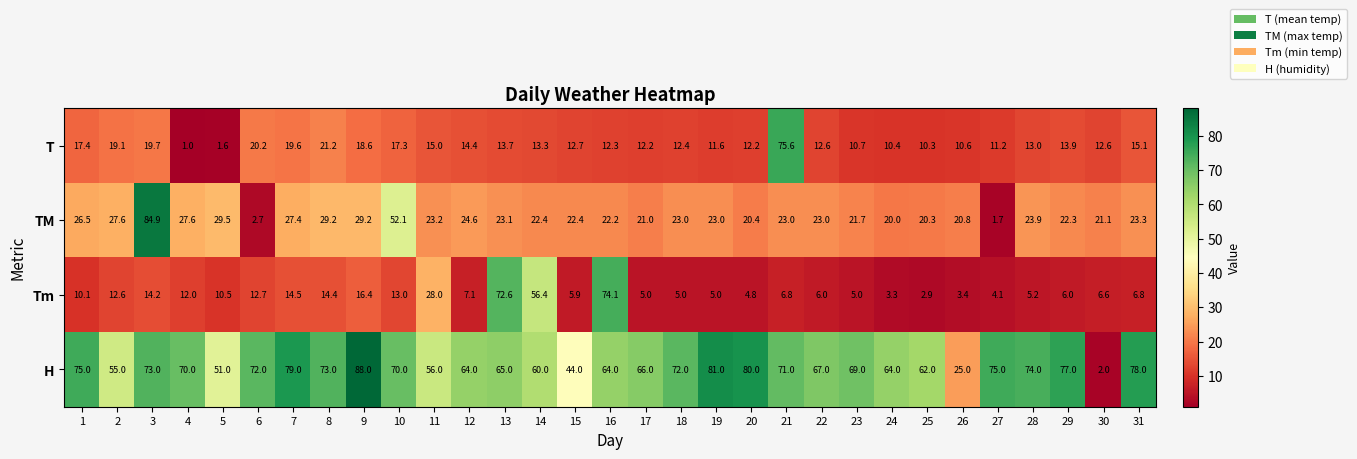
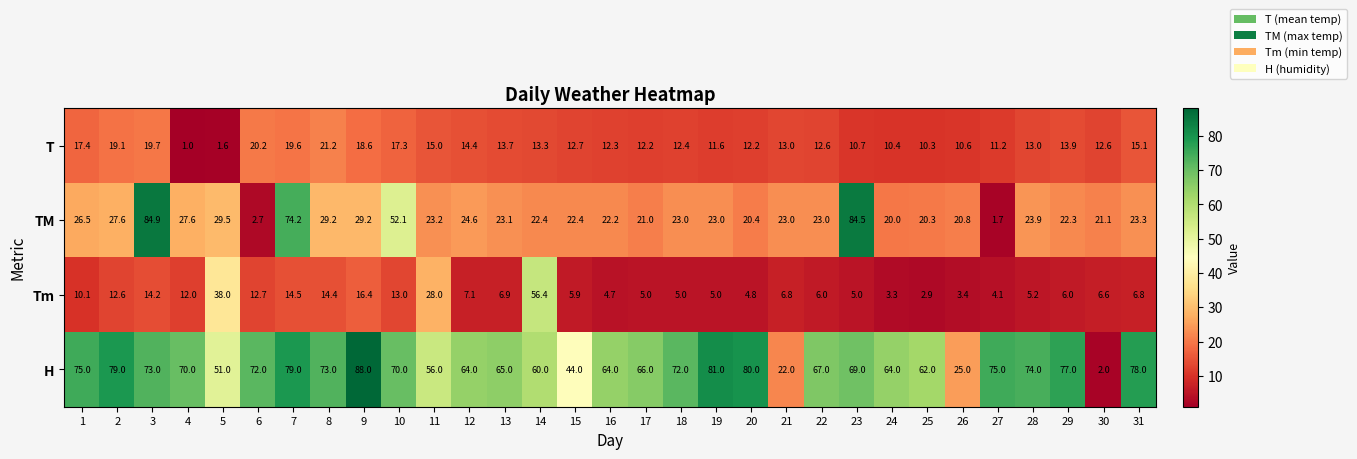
T, 21: 75.6 -> 13.0
TM, 7: 27.4 -> 74.2
TM, 23: 21.7 -> 84.5
Tm, 5: 10.5 -> 38.0
Tm, 13: 72.6 -> 6.9
Tm, 16: 74.1 -> 4.7
H, 2: 55.0 -> 79.0
H, 21: 71.0 -> 22.0
